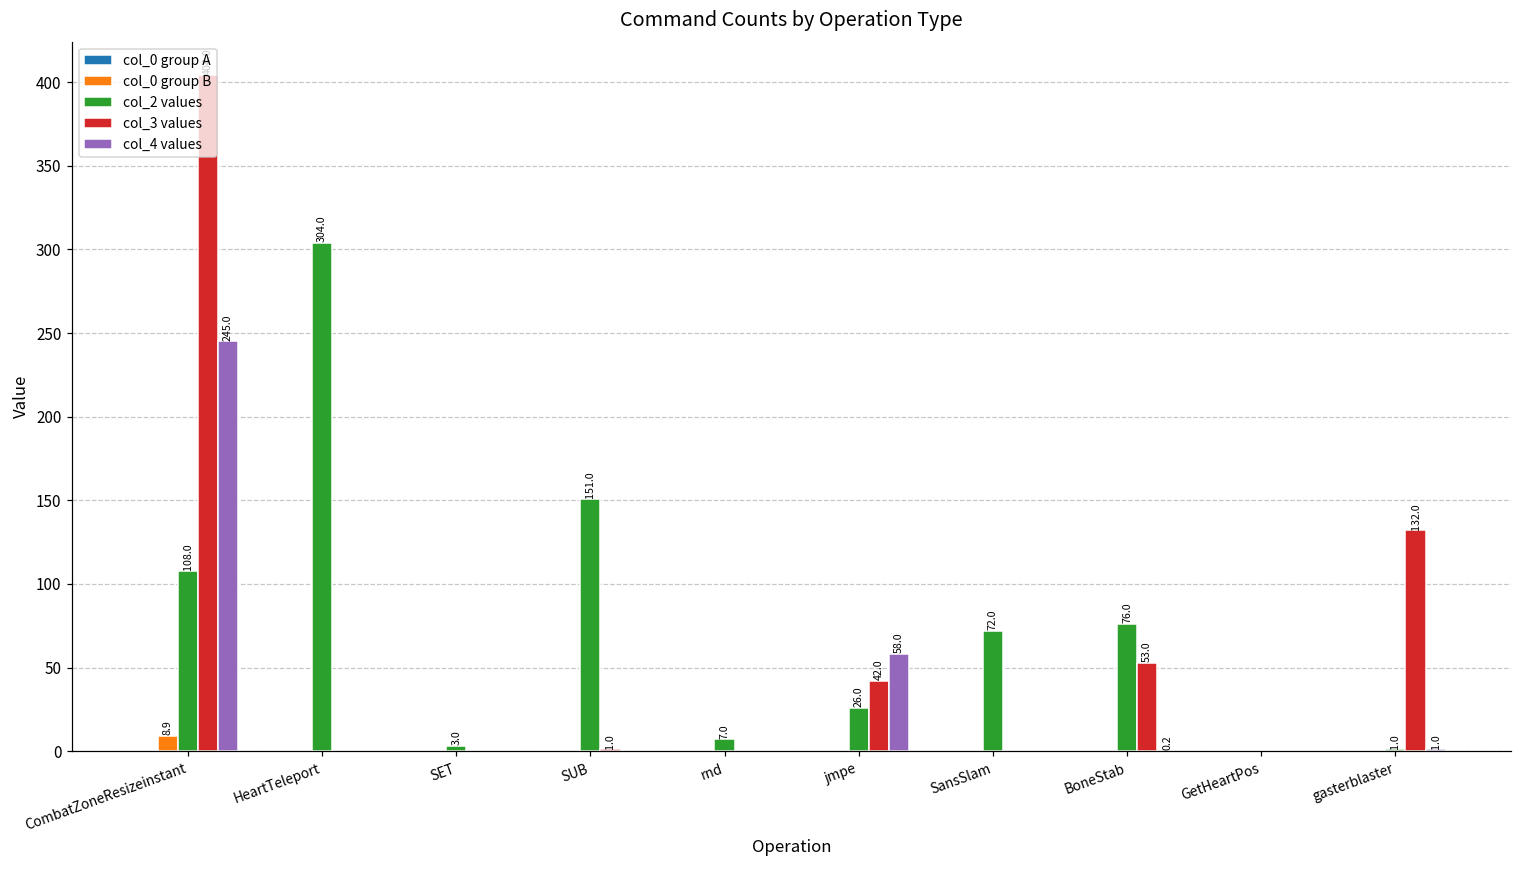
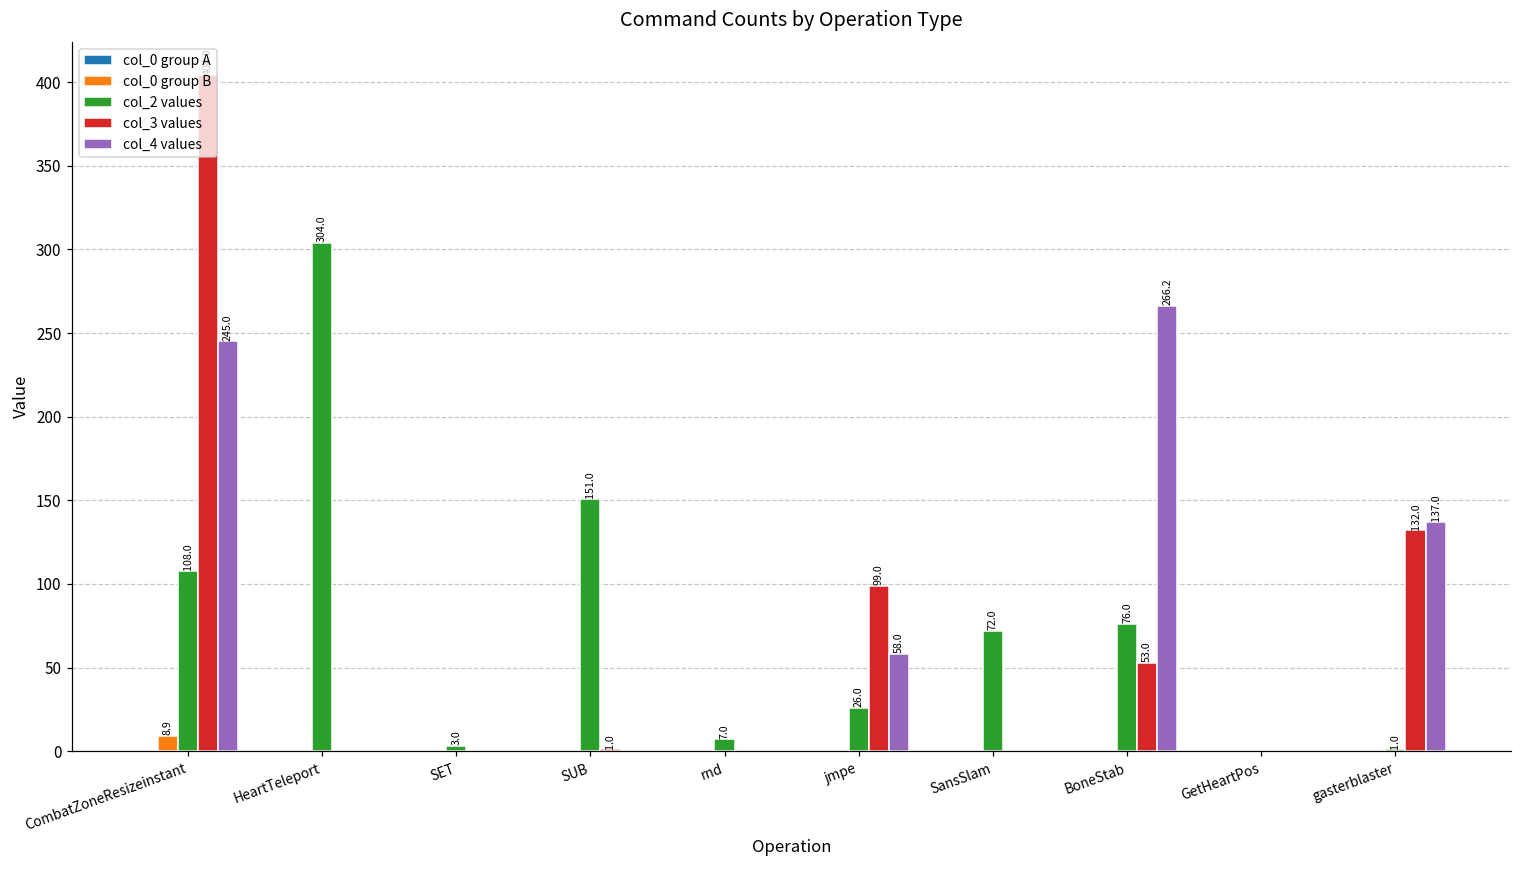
col_3 values, jmpe: 42.0 -> 99.0
col_4 values, BoneStab: 0.2 -> 266.2
col_4 values, gasterblaster: 1.0 -> 137.0
